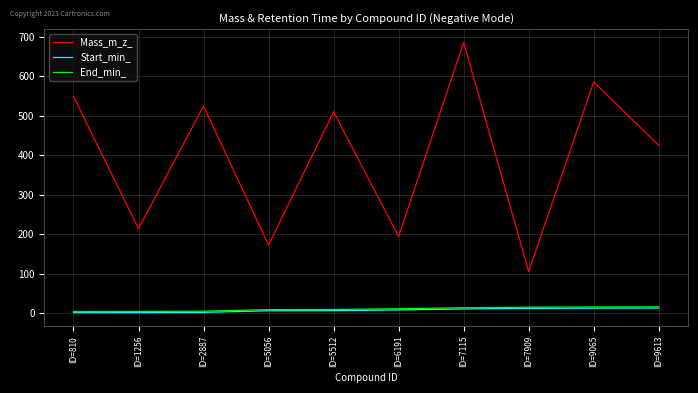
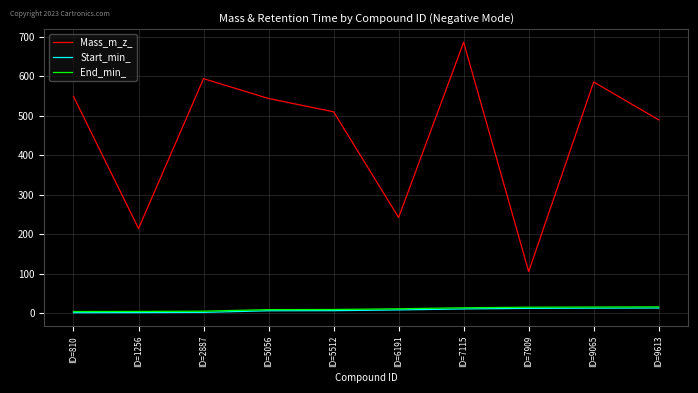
Mass_m_z_, ID=2887: 520 -> 590
Mass_m_z_, ID=5056: 170 -> 540
Mass_m_z_, ID=6191: 190 -> 240
Mass_m_z_, ID=9613: 430 -> 490
